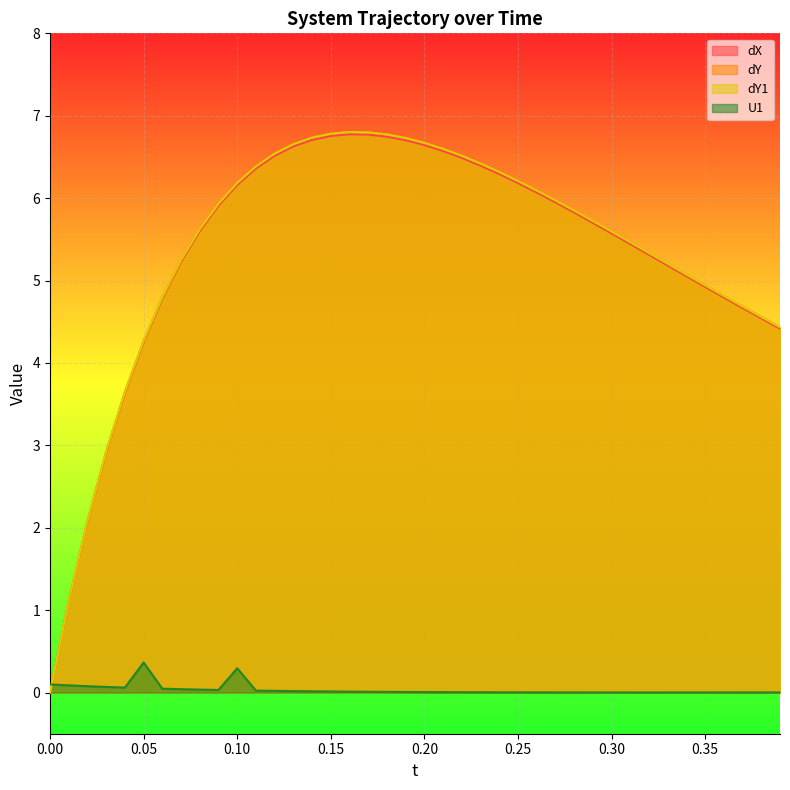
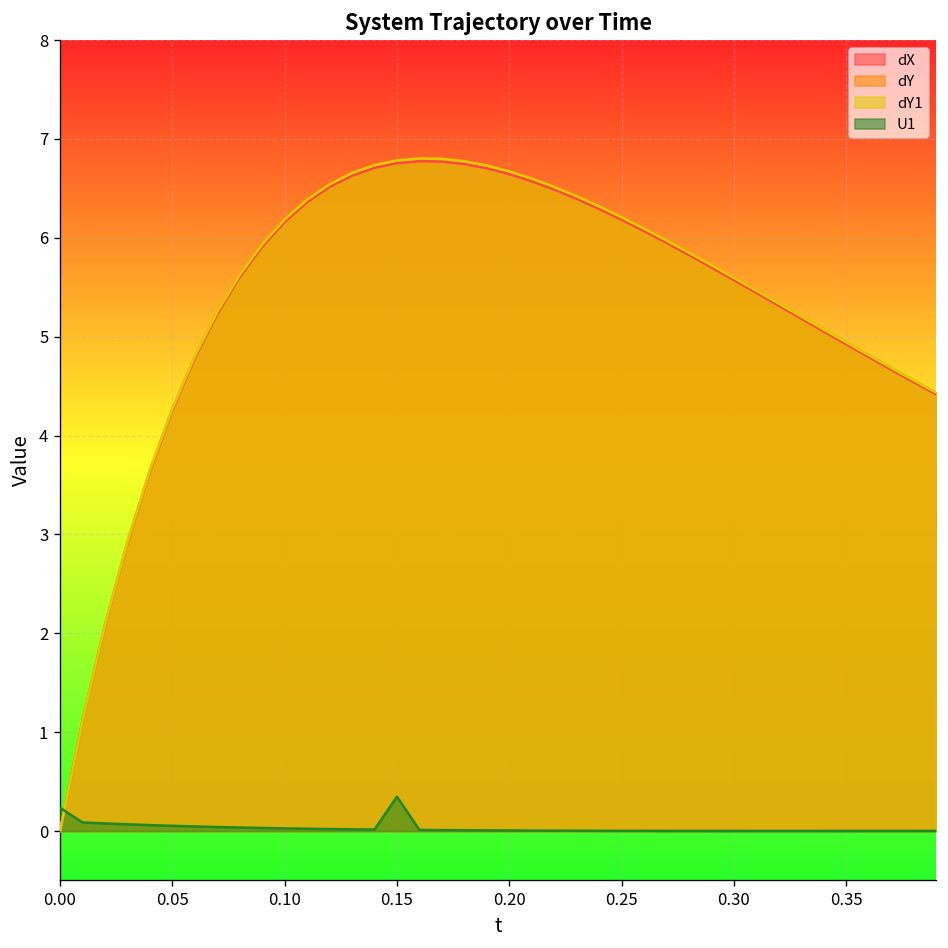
U1, 0.00: 0.1 -> 0.2
U1, 0.05: 0.4 -> 0.1
U1, 0.10: 0.3 -> 0.0
U1, 0.15: 0.0 -> 0.3
